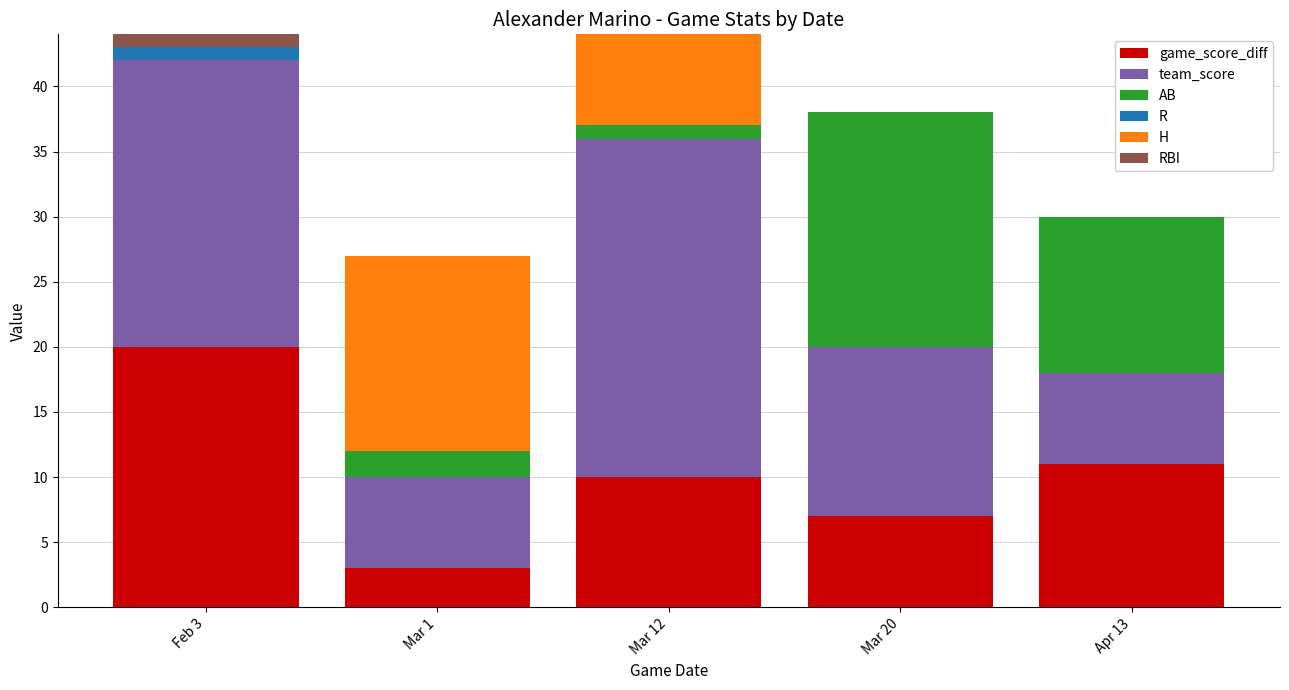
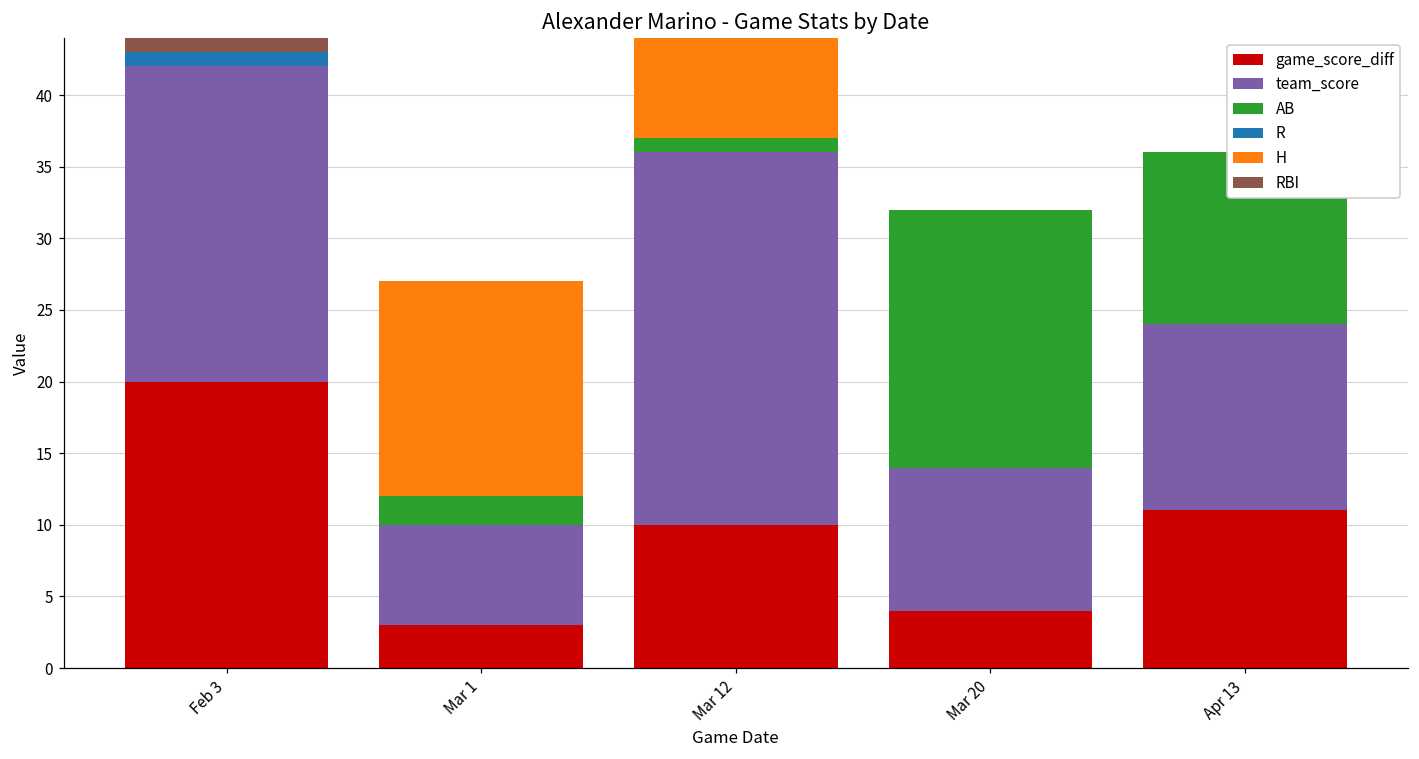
game_score_diff, Mar 20: 7 -> 4
team_score, Mar 20: 13 -> 10
team_score, Apr 13: 7 -> 13
